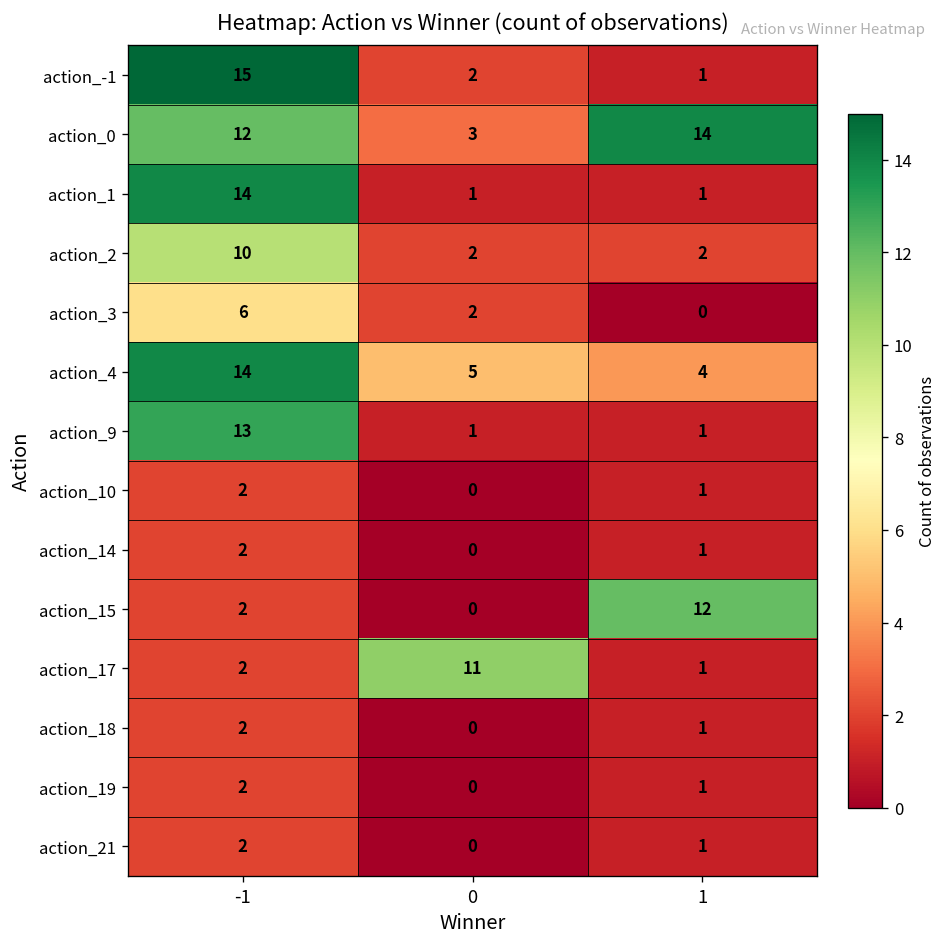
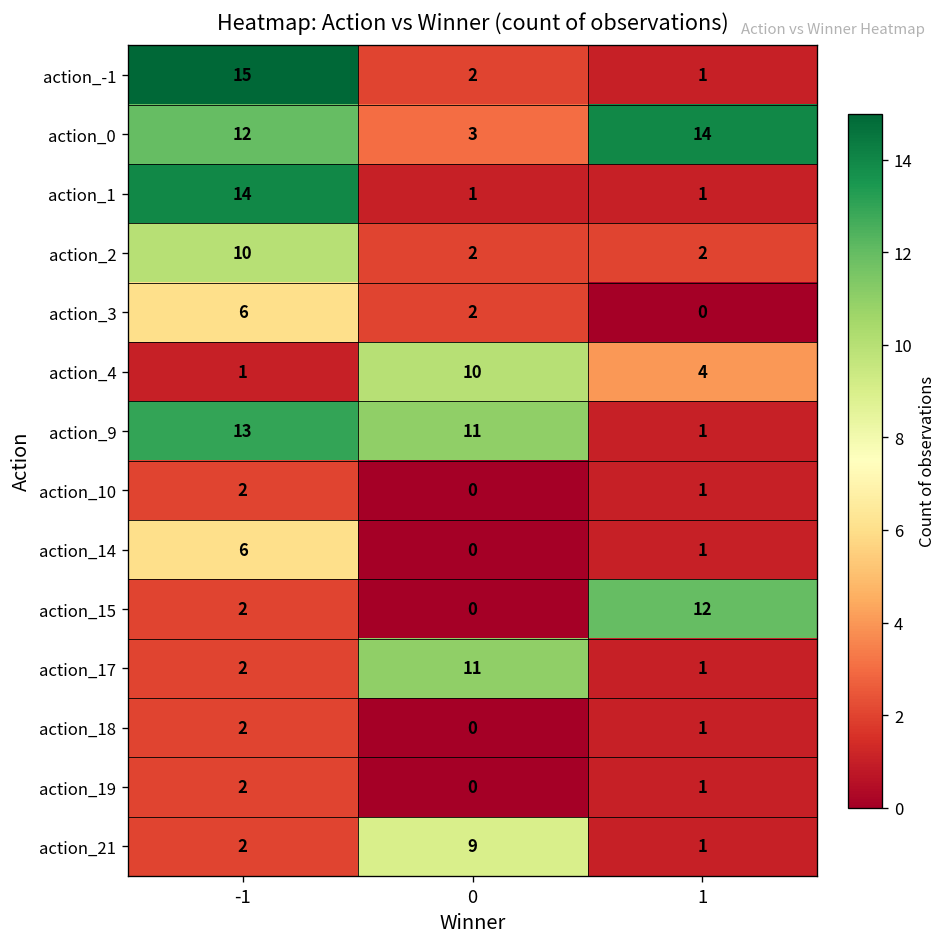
action_4, -1: 14 -> 1
action_4, 0: 5 -> 10
action_9, 0: 1 -> 11
action_14, -1: 2 -> 6
action_21, 0: 0 -> 9
